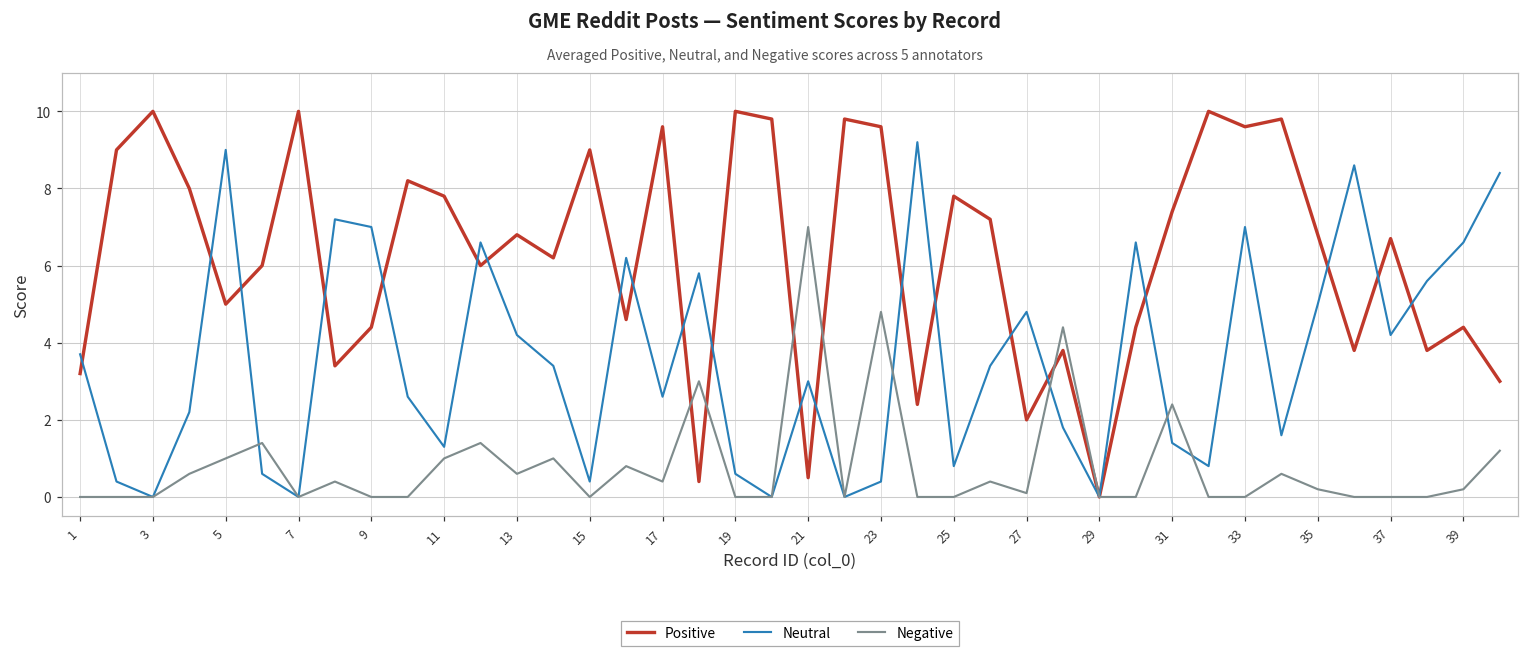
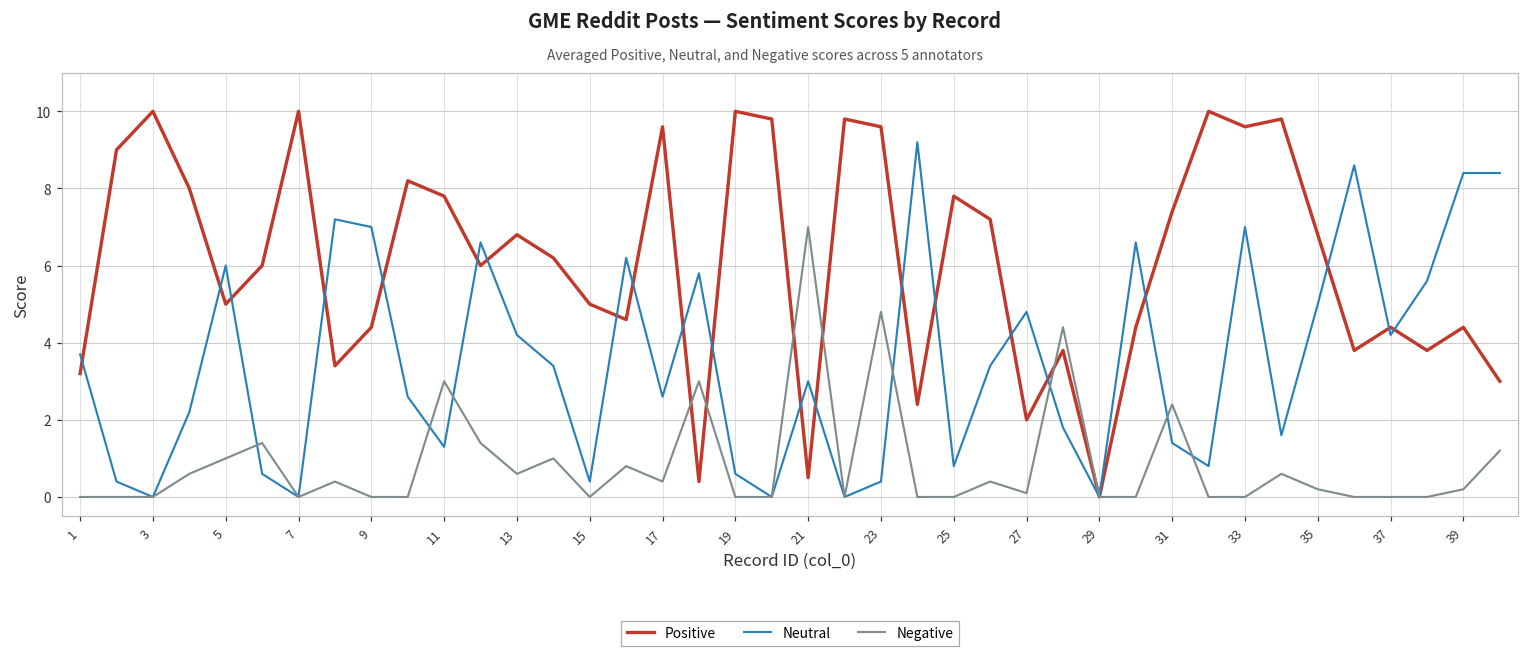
Neutral, 5: 9 -> 6
Negative, 11: 1 -> 3
Positive, 15: 9 -> 5
Positive, 37: 6.7 -> 4.4
Neutral, 39: 6.6 -> 8.4
